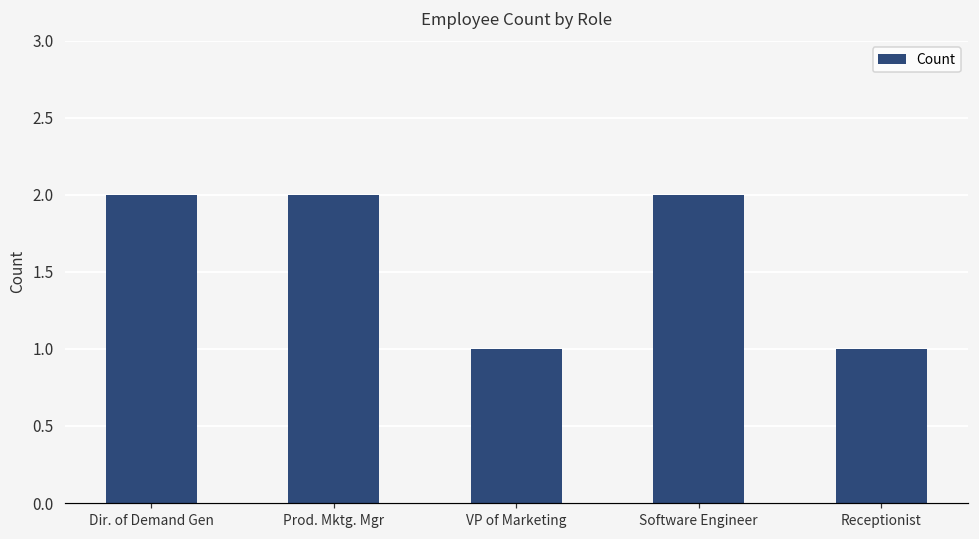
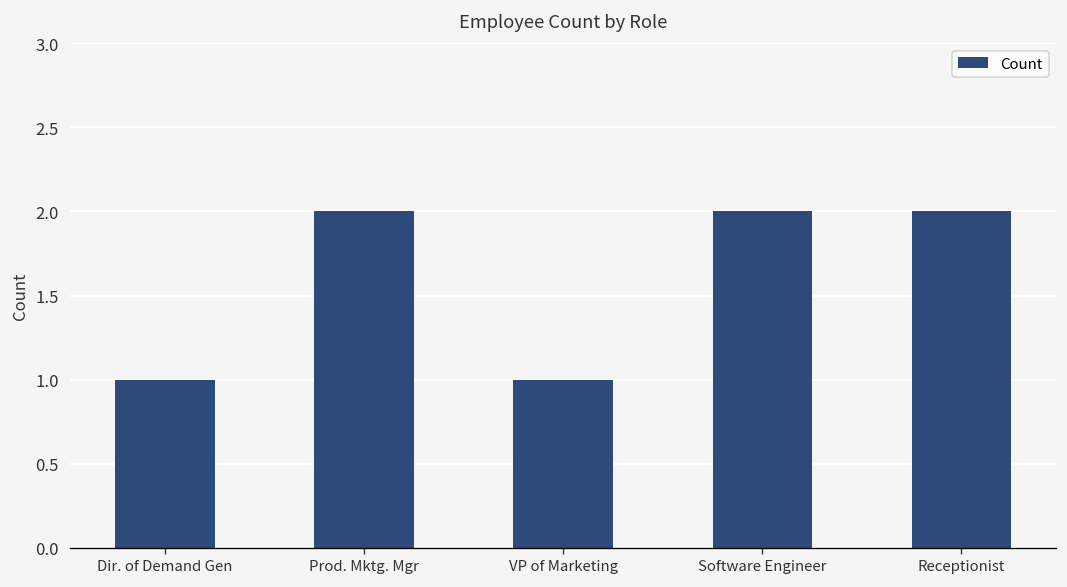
Dir. of Demand Gen: 2 -> 1
Receptionist: 1 -> 2
